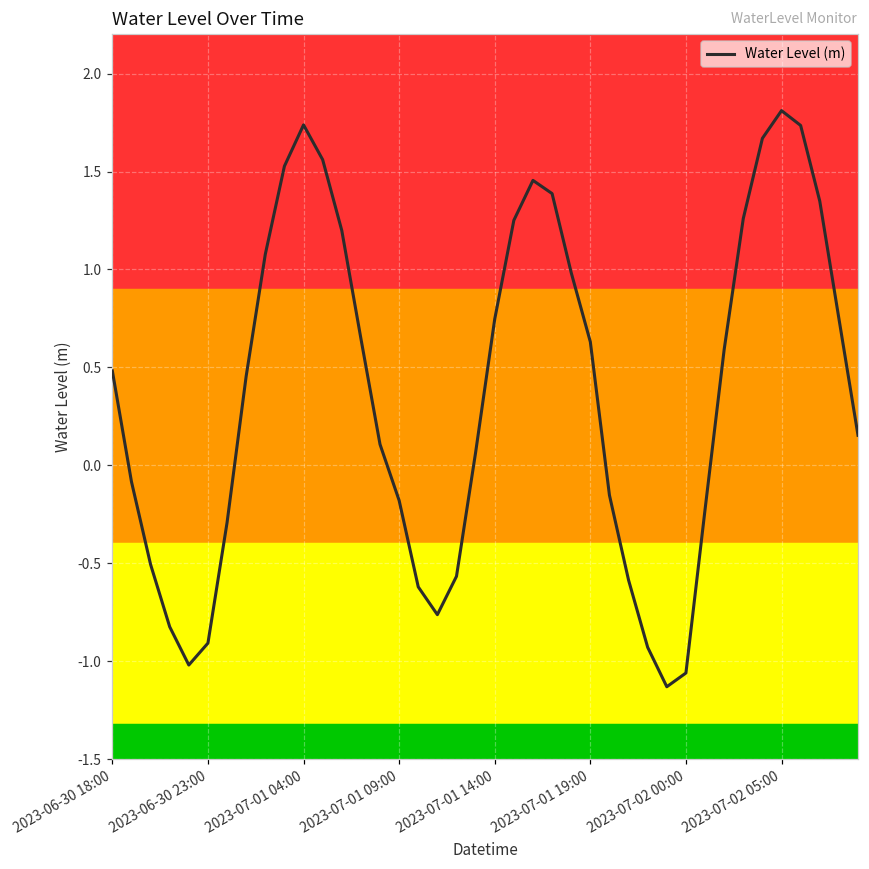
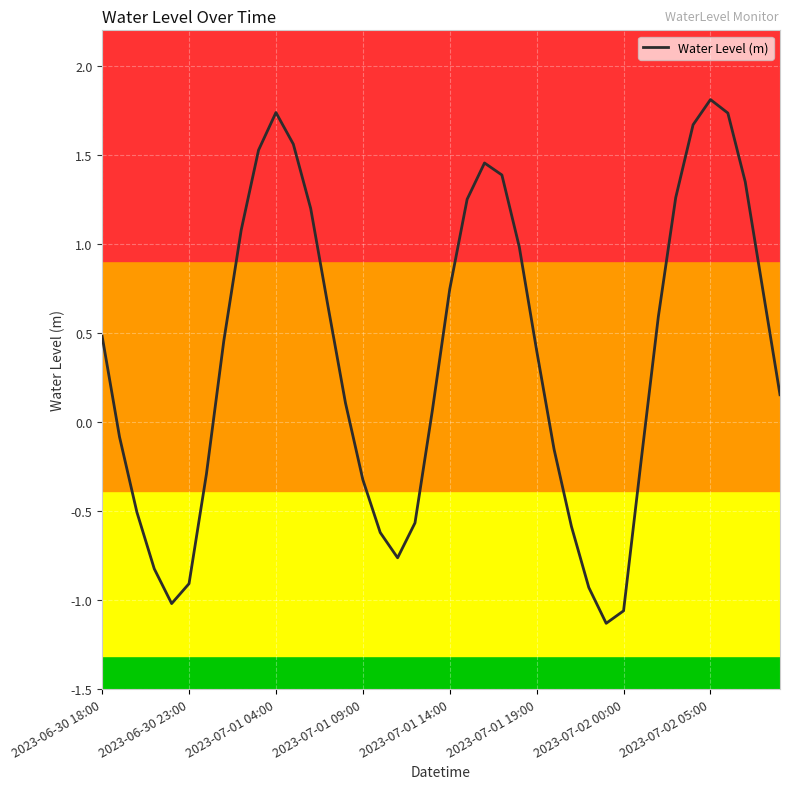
2023-07-01 09:00: -0.18 -> -0.32
2023-07-01 19:00: 0.63 -> 0.40
